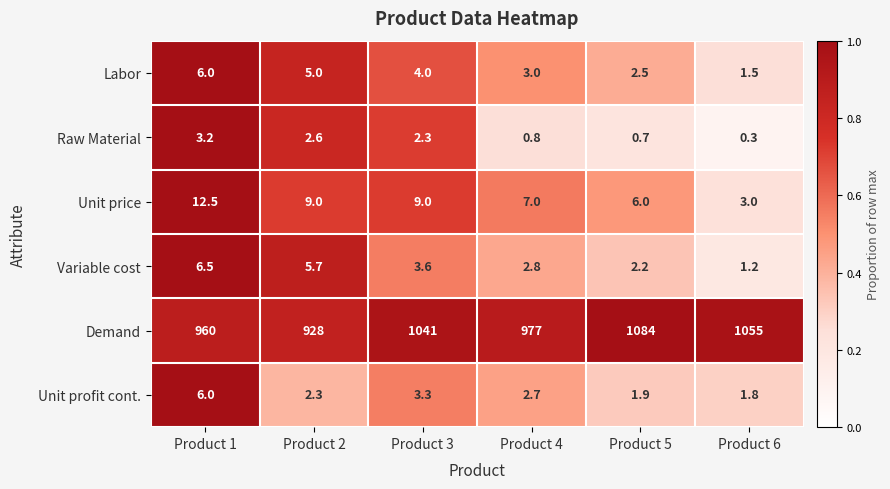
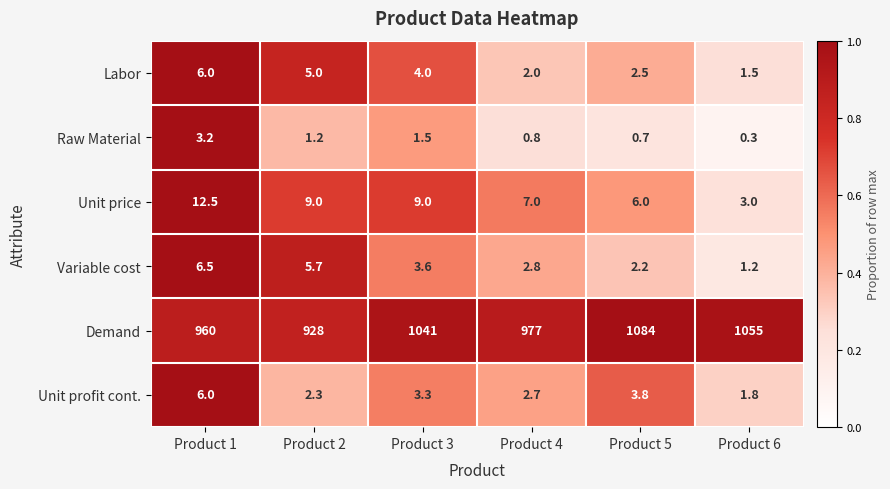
Labor, Product 4: 3.0 -> 2.0
Raw Material, Product 2: 2.6 -> 1.2
Raw Material, Product 3: 2.3 -> 1.5
Unit profit cont., Product 5: 1.9 -> 3.8
